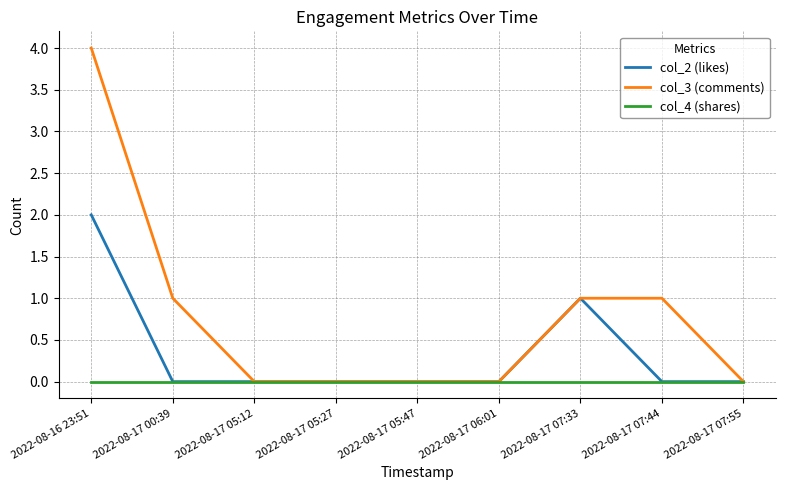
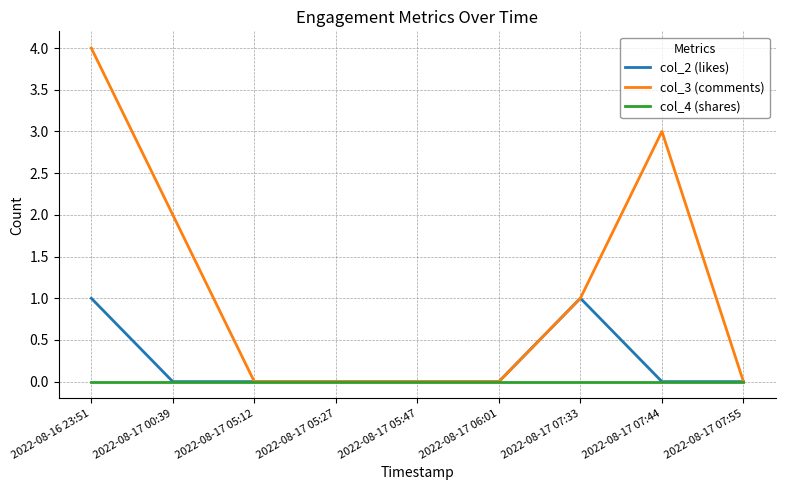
col_2 (likes), 2022-08-16 23:51: 2 -> 1
col_3 (comments), 2022-08-17 00:39: 1 -> 2
col_3 (comments), 2022-08-17 07:44: 1 -> 3
